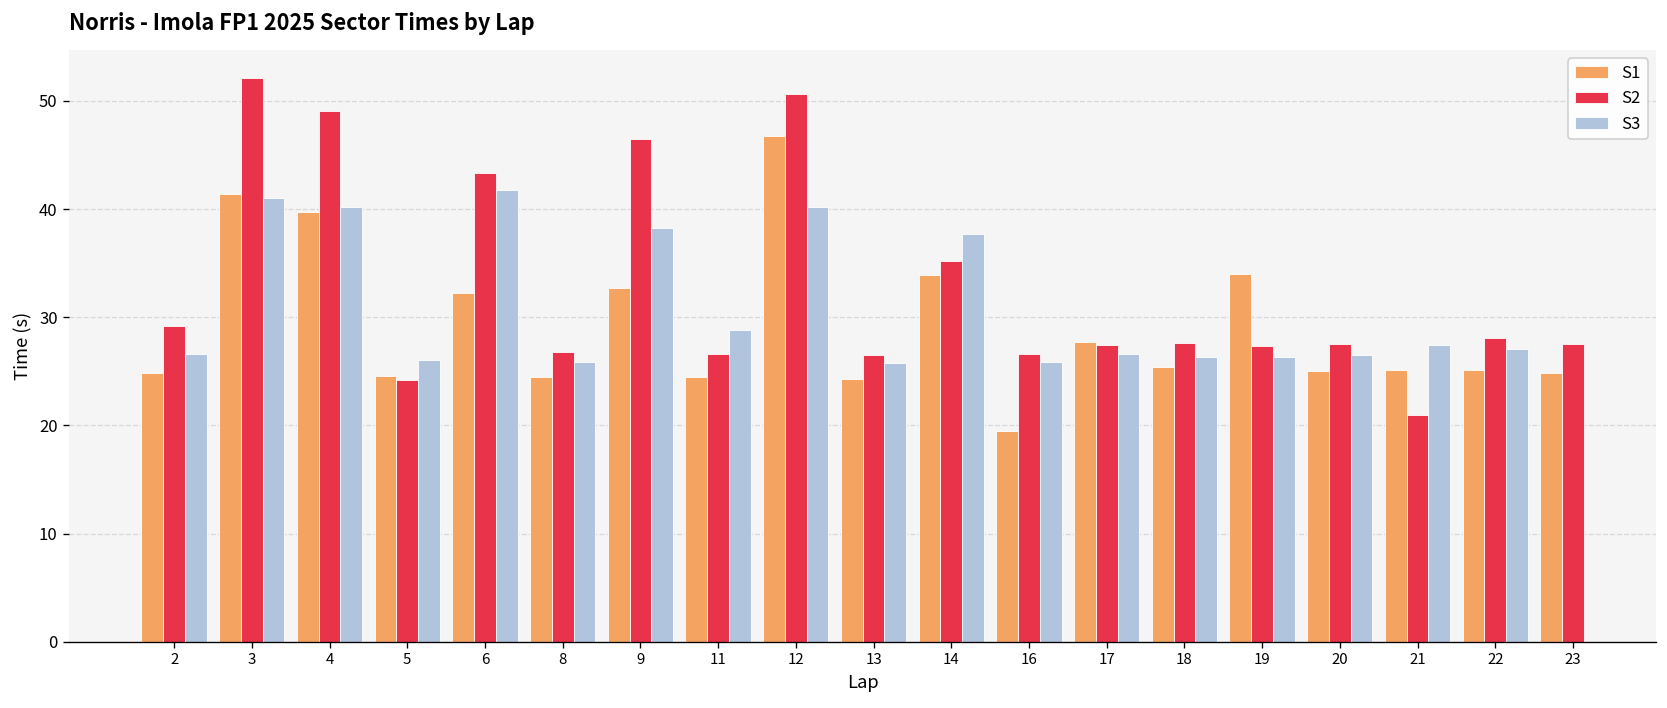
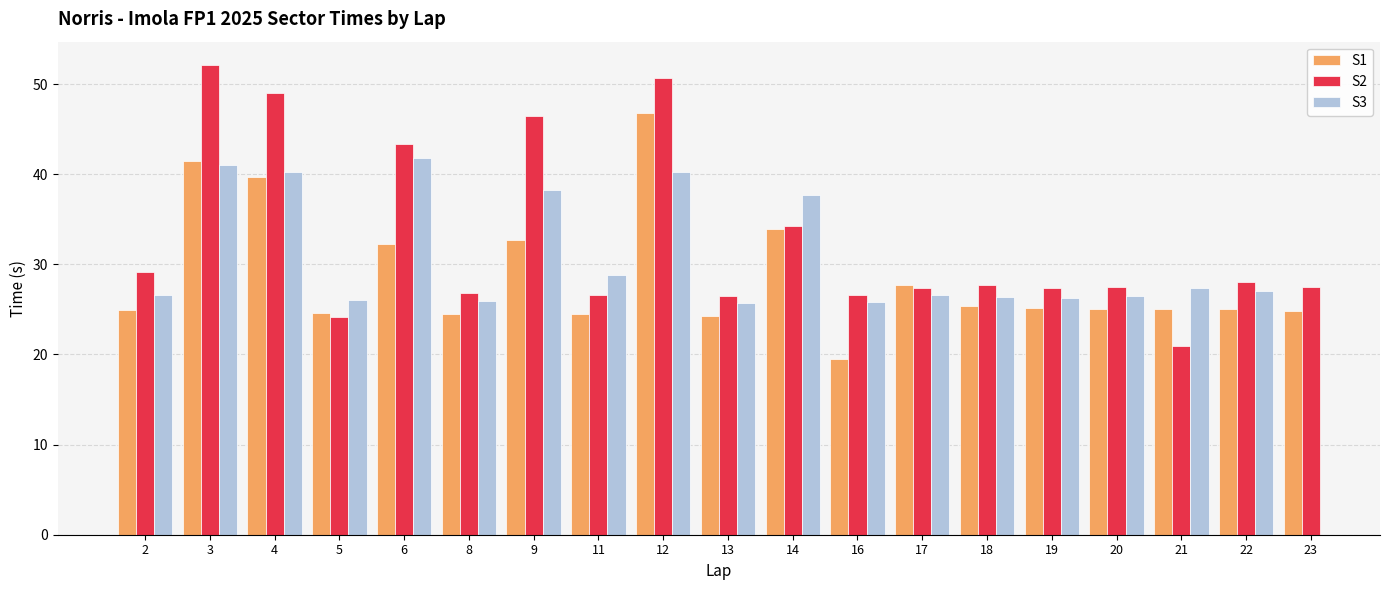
S2, 14: 35 -> 34
S1, 19: 34 -> 25
